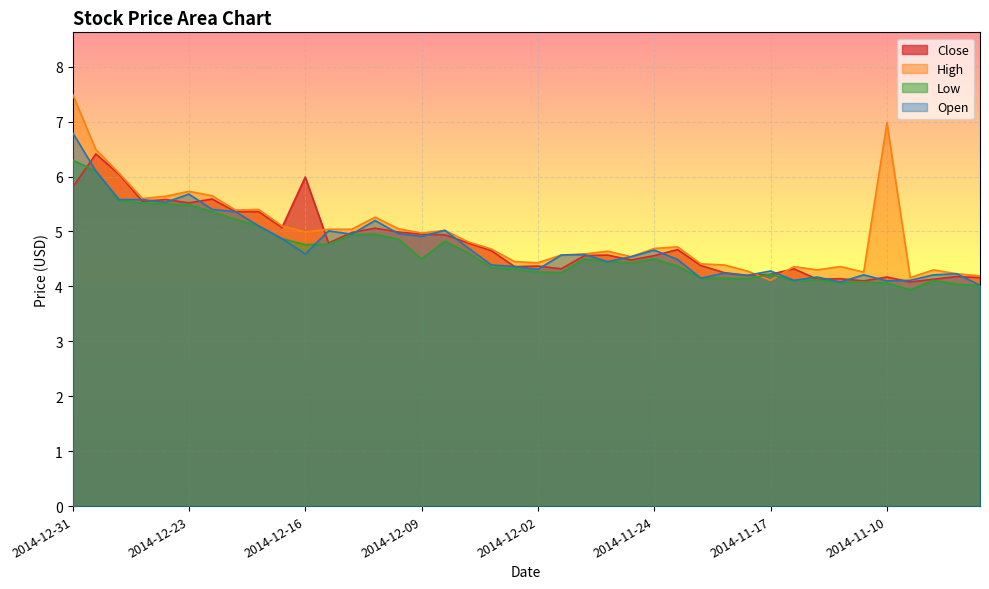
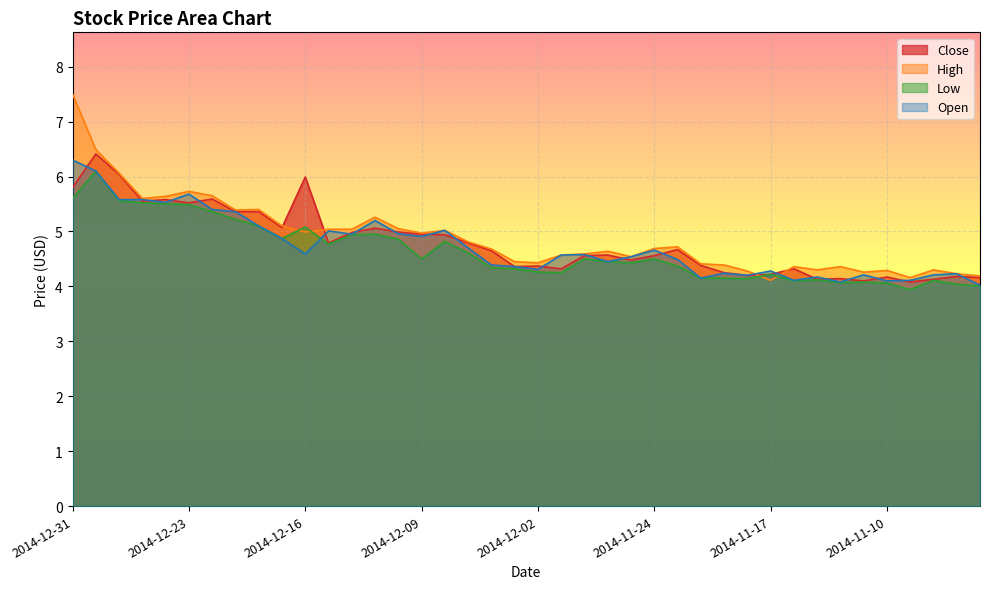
Low, 2014-12-31: 6.3 -> 5.6
Open, 2014-12-31: 6.8 -> 6.3
Low, 2014-12-16: 4.8 -> 5.1
High, 2014-11-10: 7.0 -> 4.3
